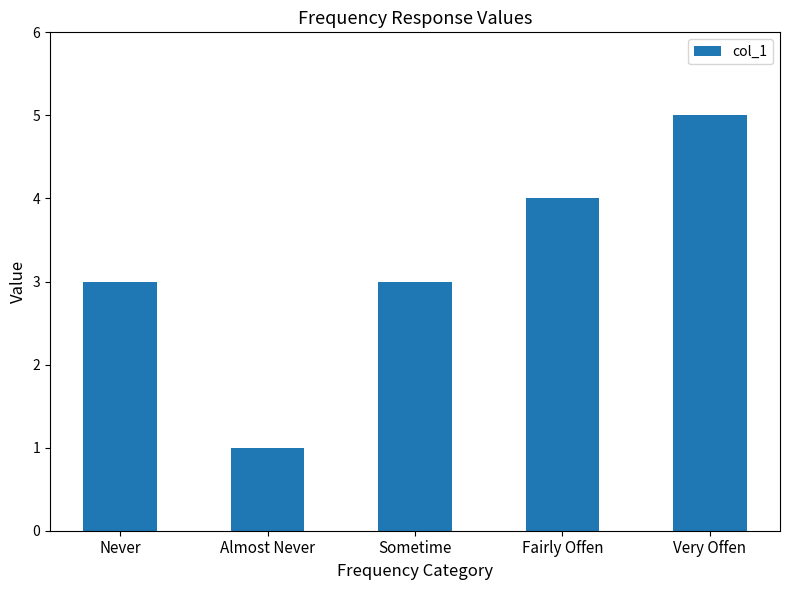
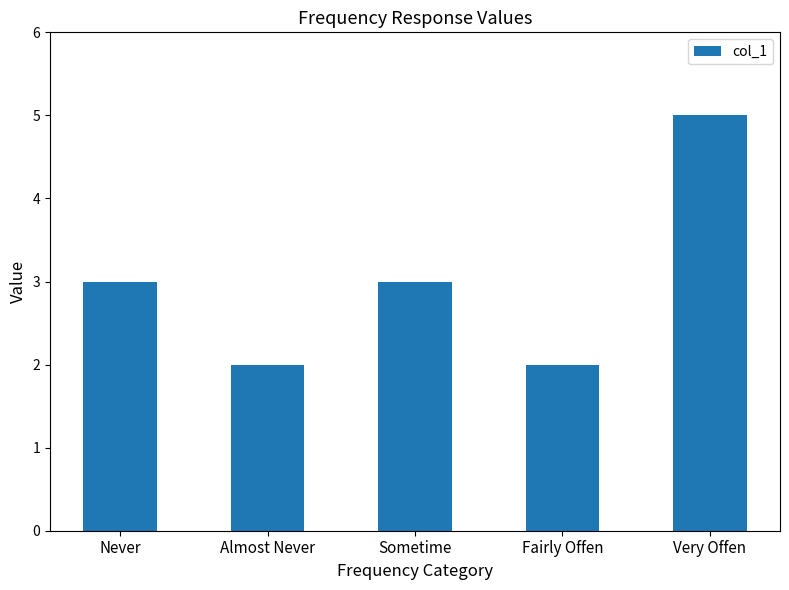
Almost Never: 1 -> 2
Fairly Offen: 4 -> 2
